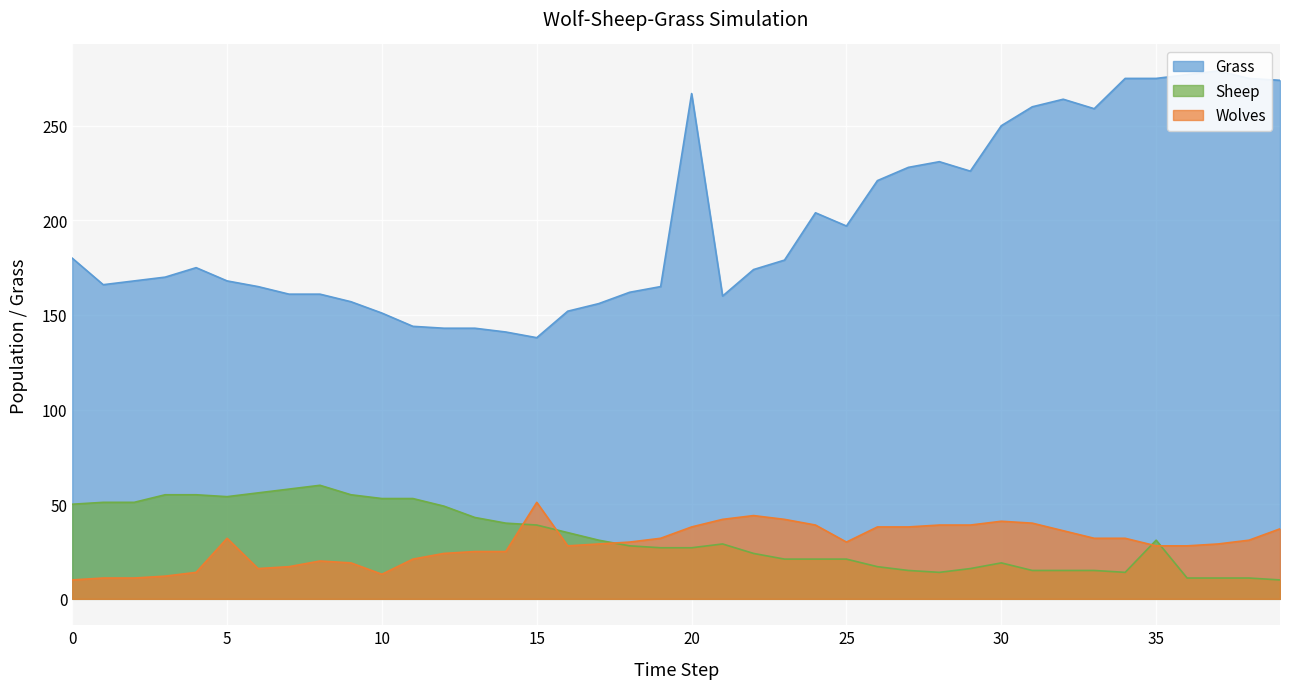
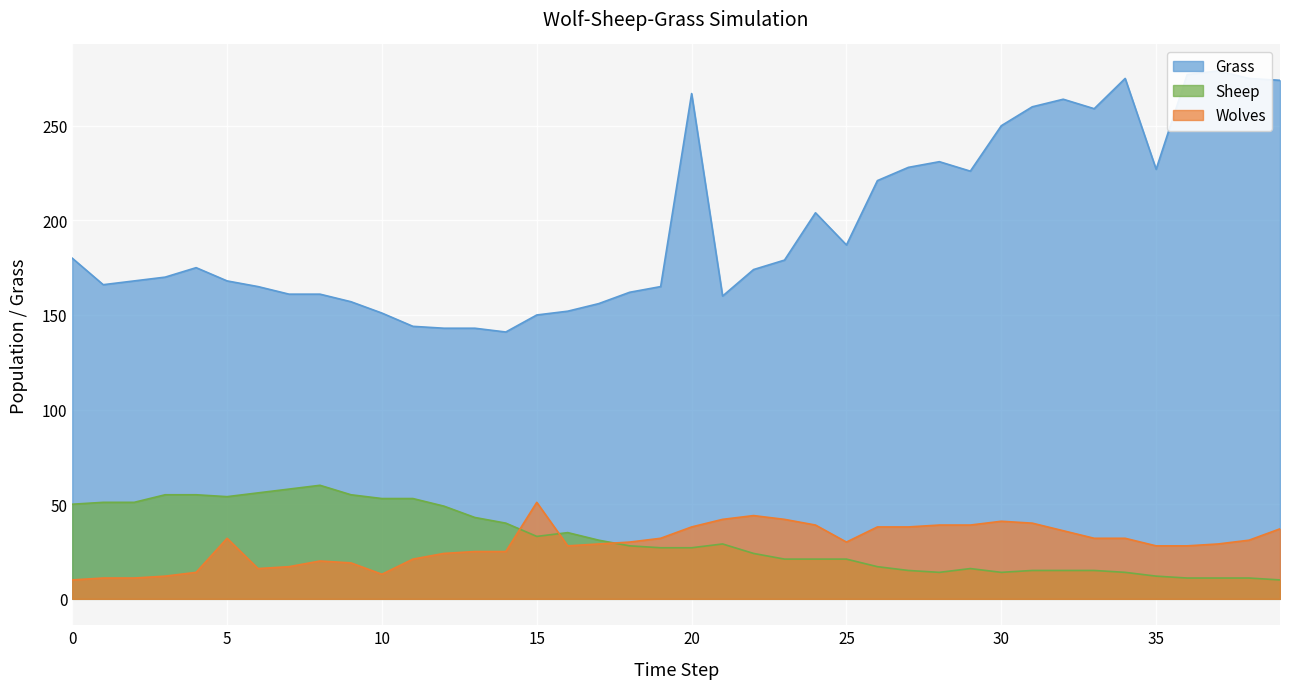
Grass, 15: 138 -> 150
Sheep, 15: 39 -> 33
Grass, 25: 197 -> 187
Sheep, 30: 19 -> 14
Grass, 35: 275 -> 227
Sheep, 35: 31 -> 12
